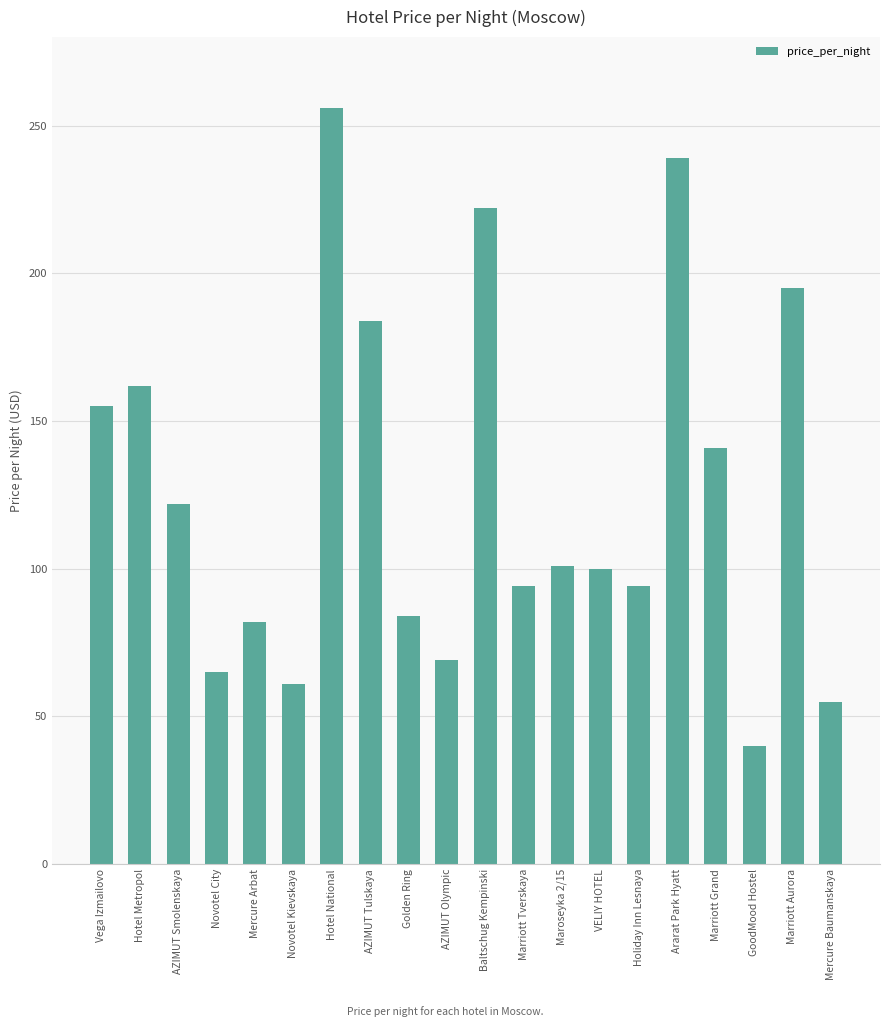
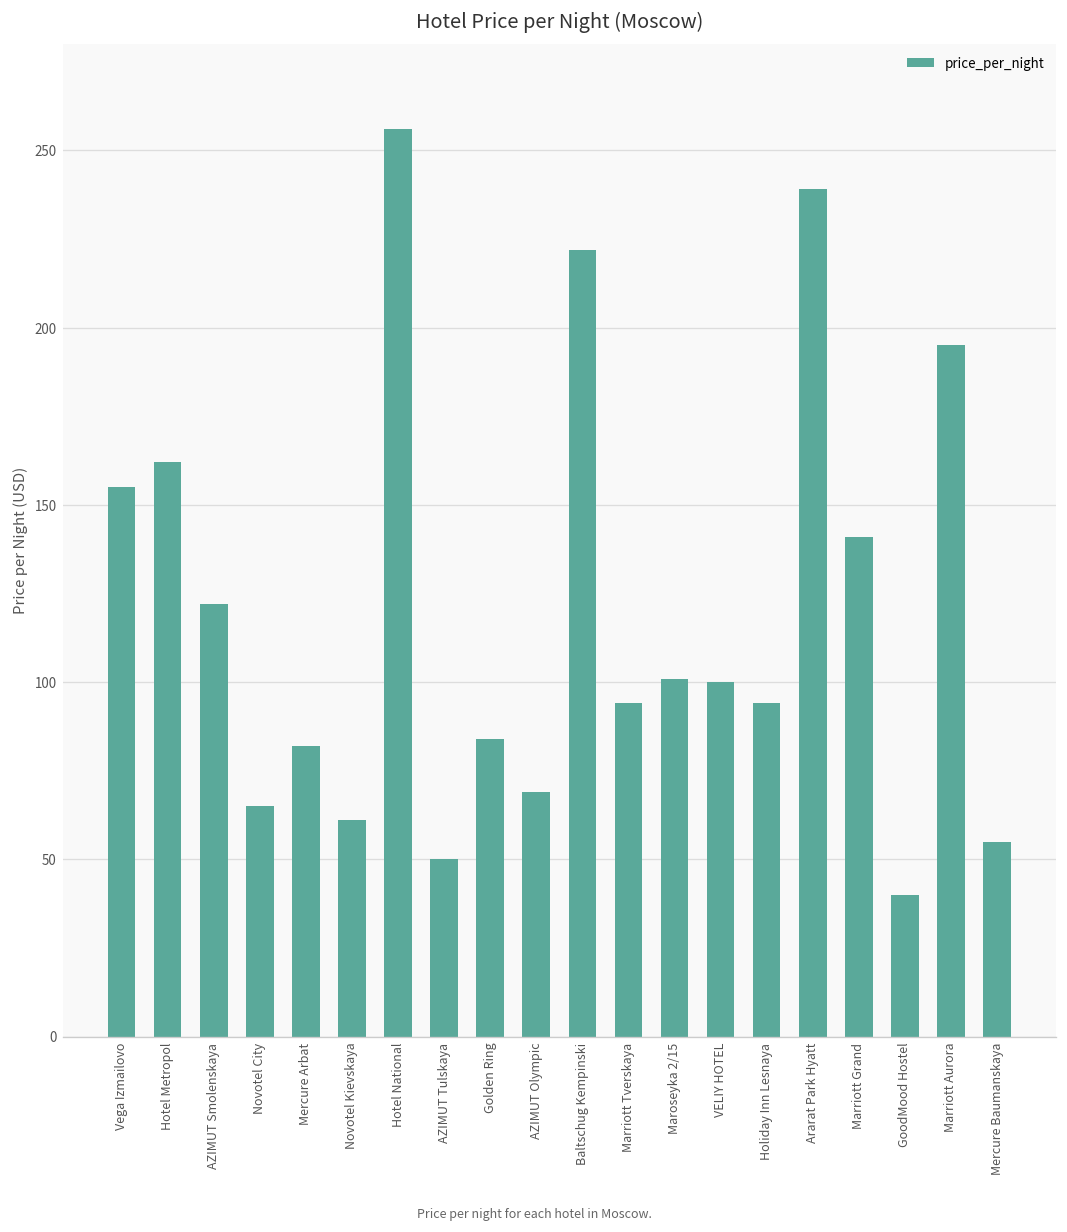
AZIMUT Tulskaya: 184 -> 50
